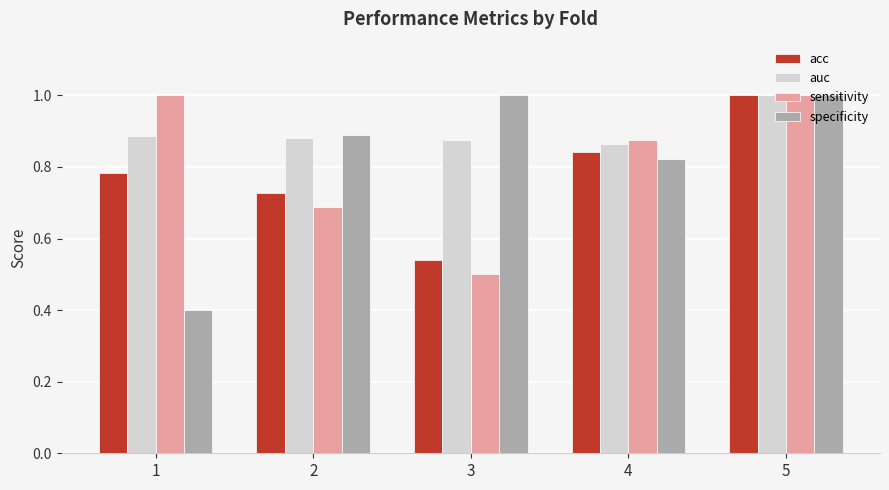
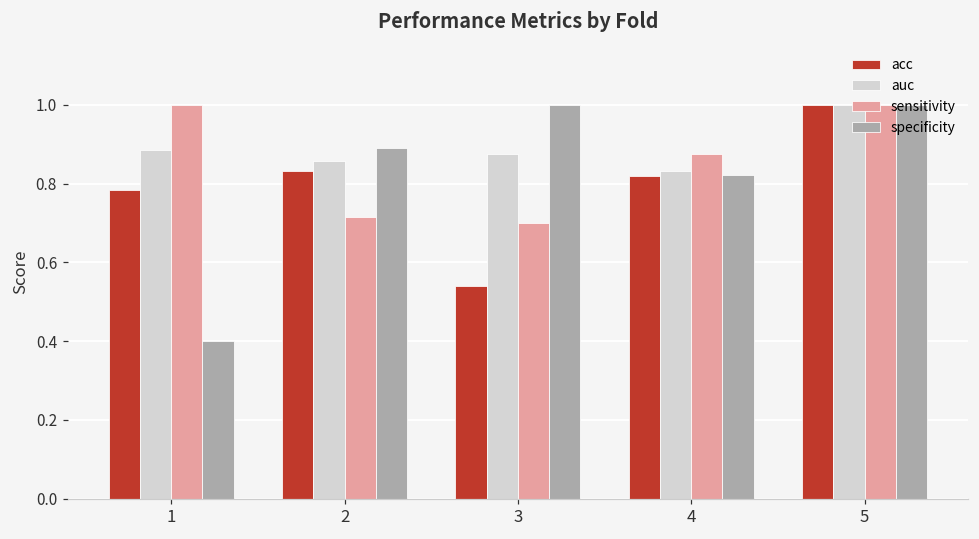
acc, 2: 0.73 -> 0.83
auc, 2: 0.88 -> 0.86
sensitivity, 2: 0.69 -> 0.71
sensitivity, 3: 0.5 -> 0.7
acc, 4: 0.84 -> 0.82
auc, 4: 0.86 -> 0.83
